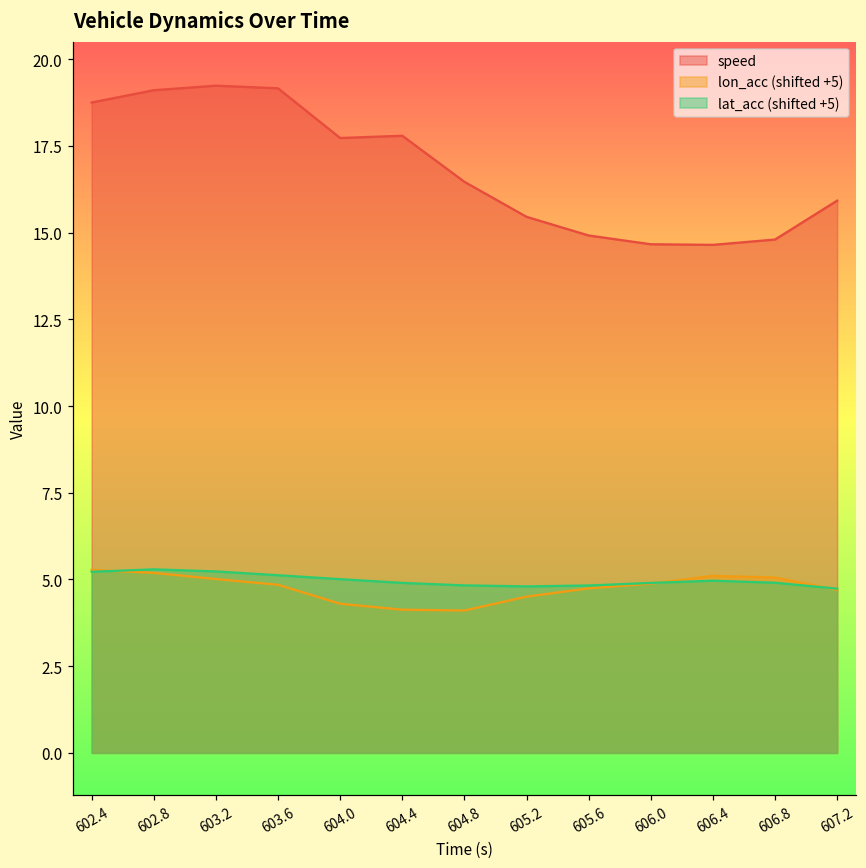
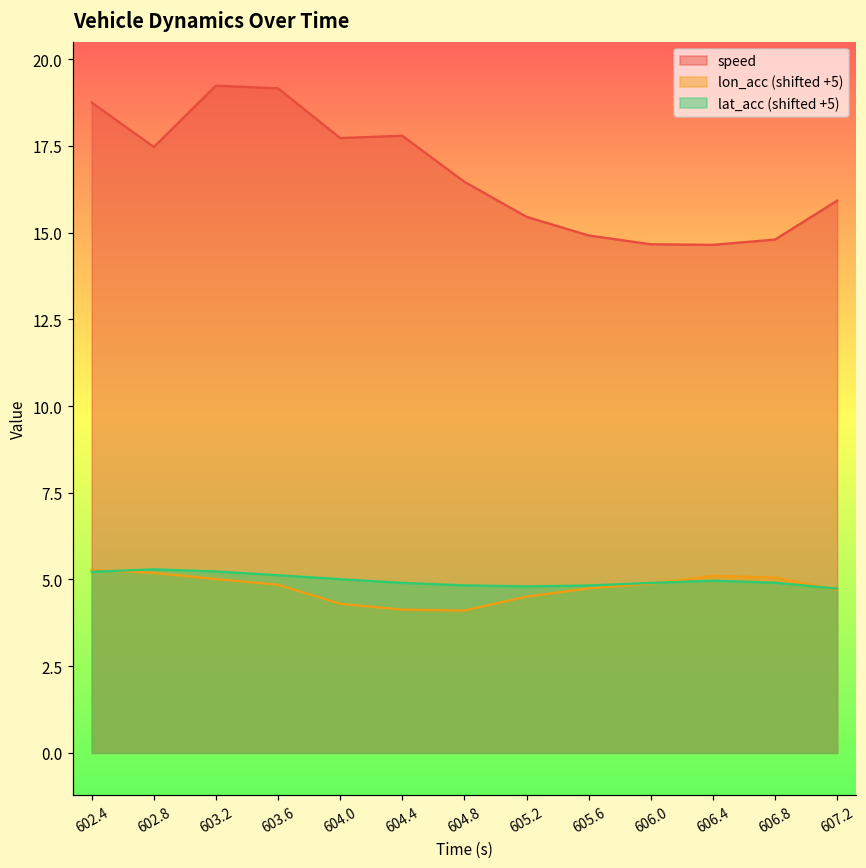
speed, 602.8: 19.1 -> 17.5
